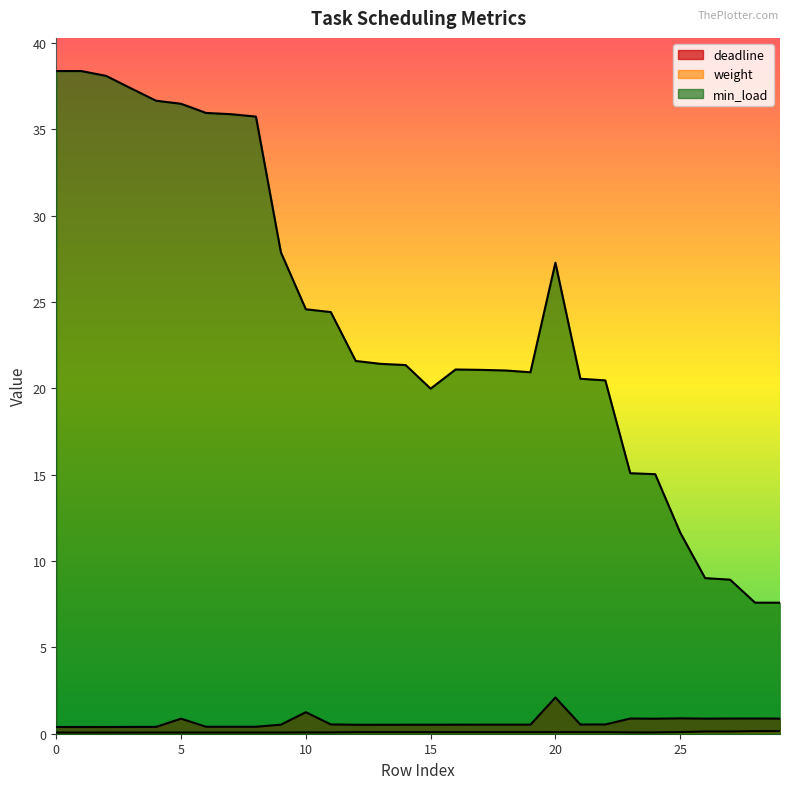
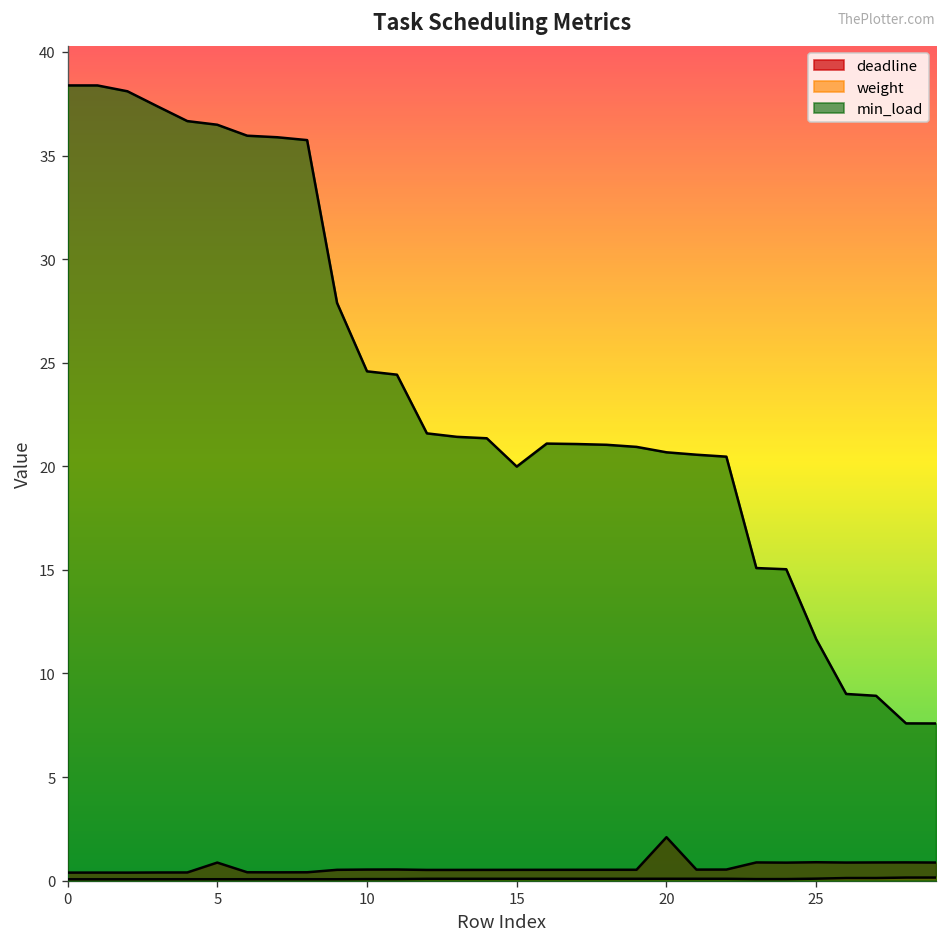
deadline, 10: 1.2 -> 0.5
min_load, 20: 27.3 -> 20.7
